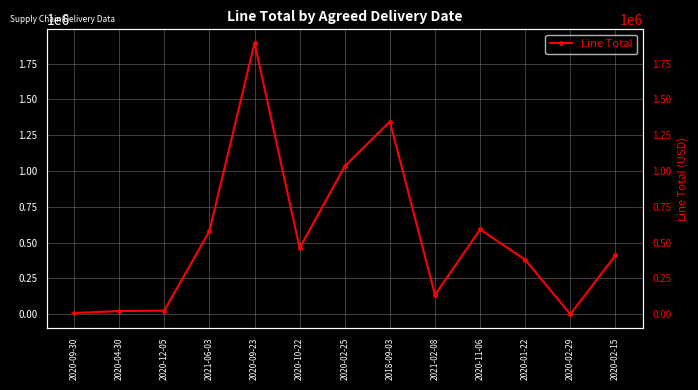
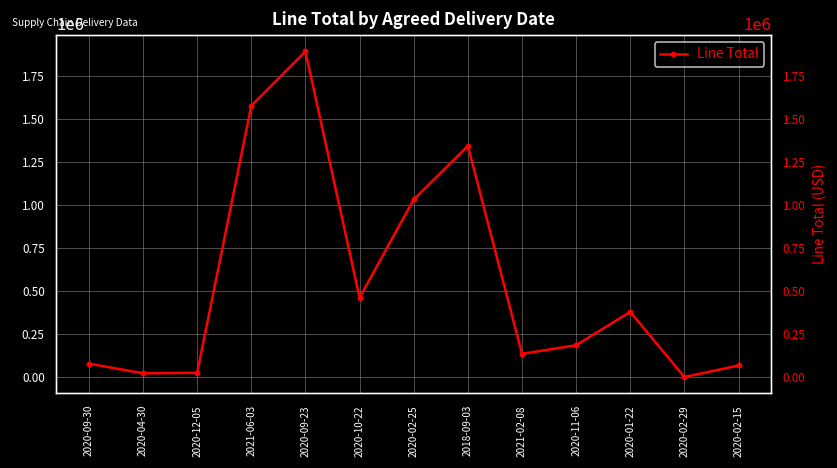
2020-09-30: 10000 -> 80000
2021-06-03: 580000 -> 1580000
2020-11-06: 590000 -> 190000
2020-02-15: 410000 -> 70000
